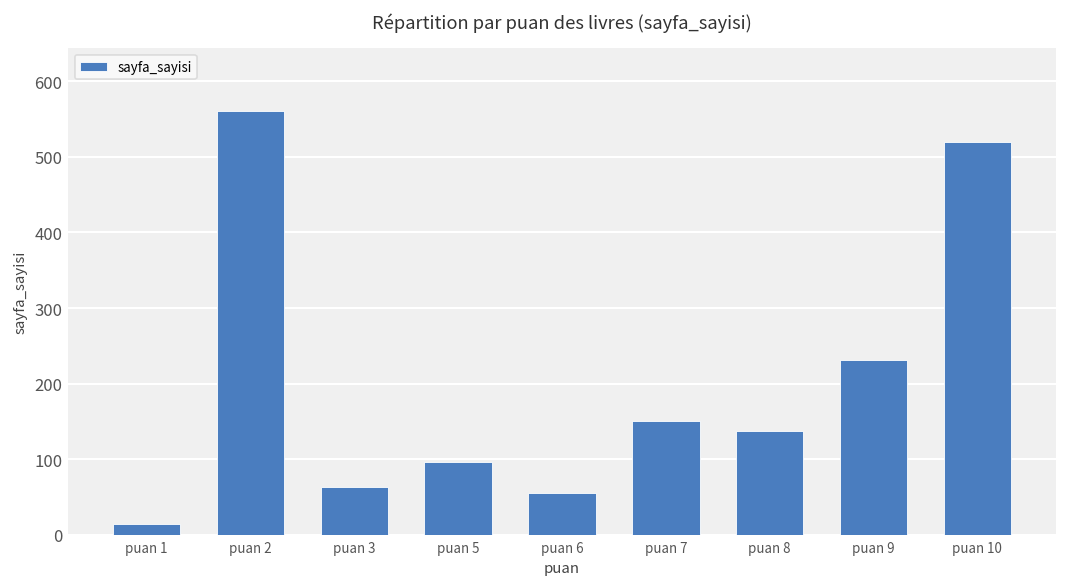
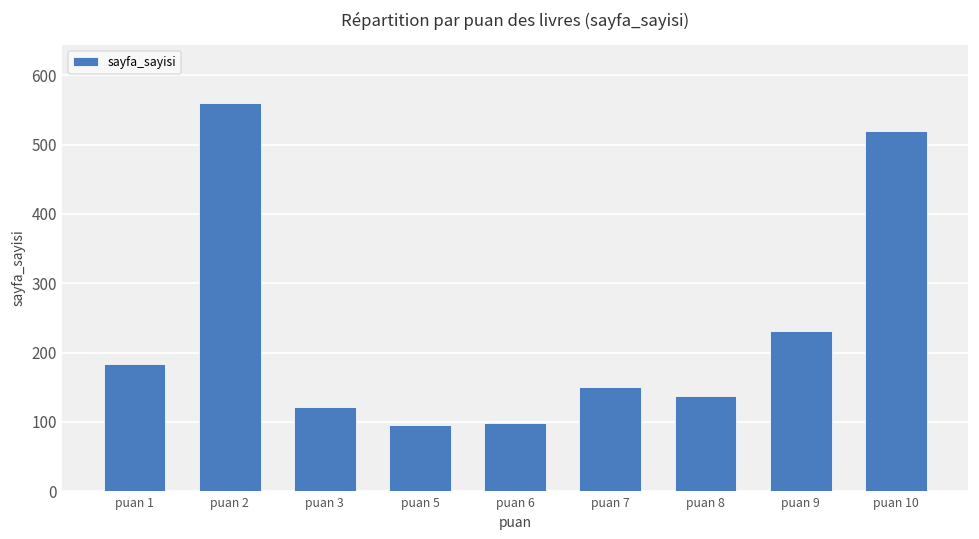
puan 1: 10 -> 180
puan 3: 60 -> 120
puan 6: 60 -> 100
